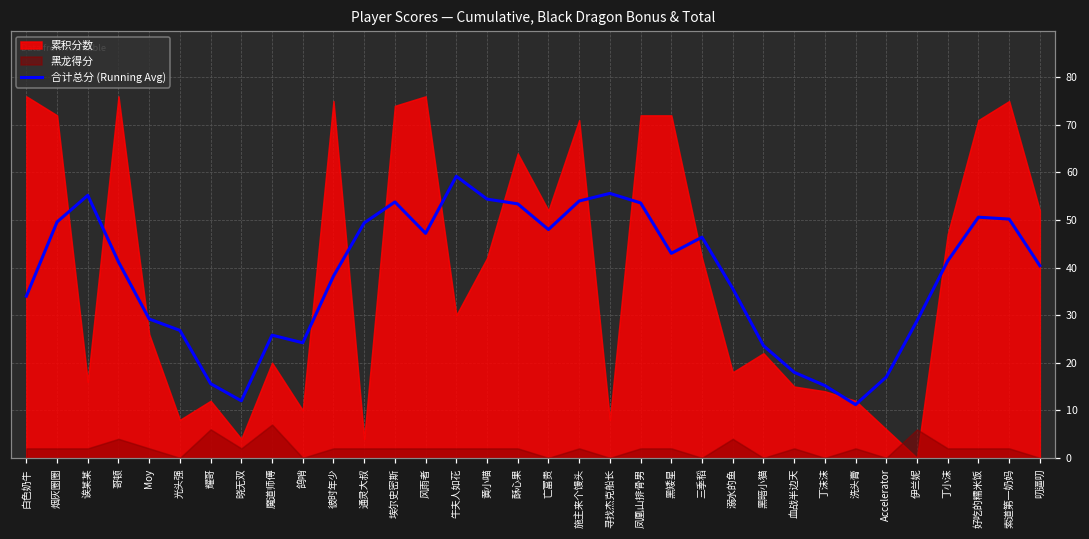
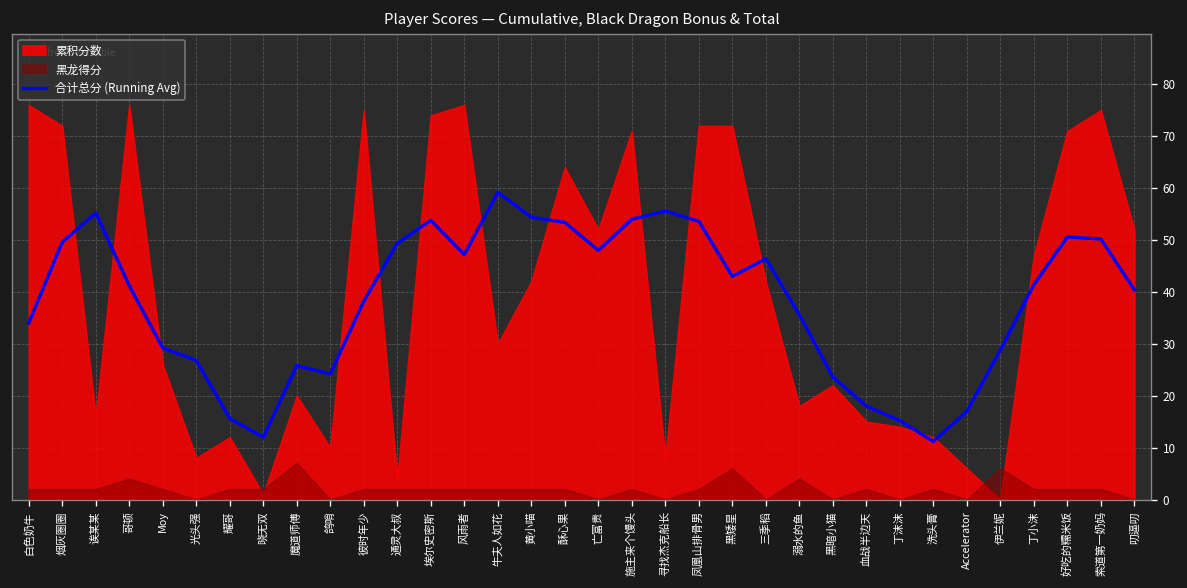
黑龙得分, 耀哥: 6 -> 2
累积分数, 晓无双: 4 -> 1
黑龙得分, 黑矮星: 2 -> 6
